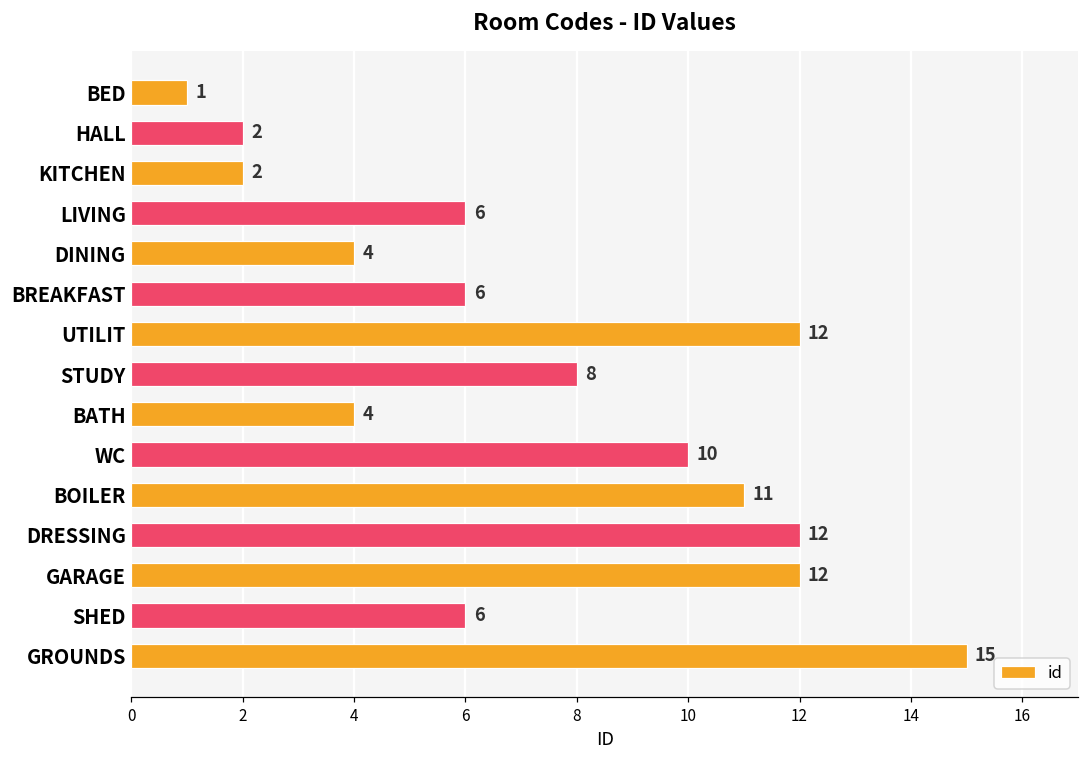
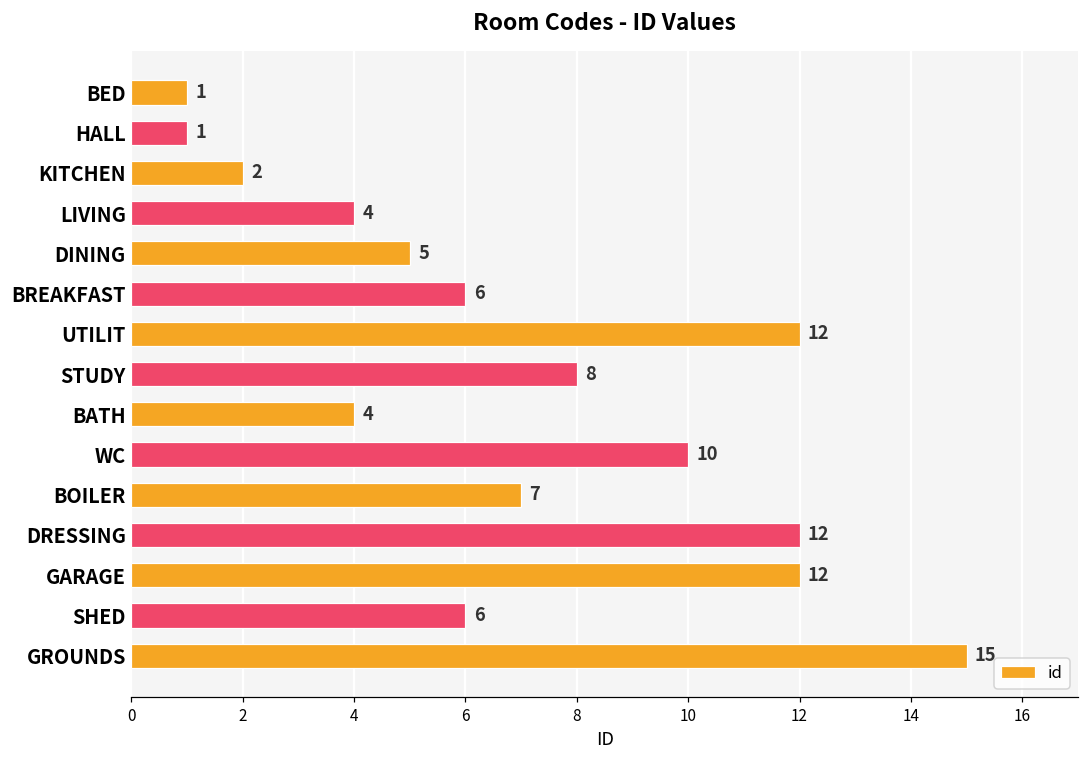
HALL: 2 -> 1
LIVING: 6 -> 4
DINING: 4 -> 5
BOILER: 11 -> 7
